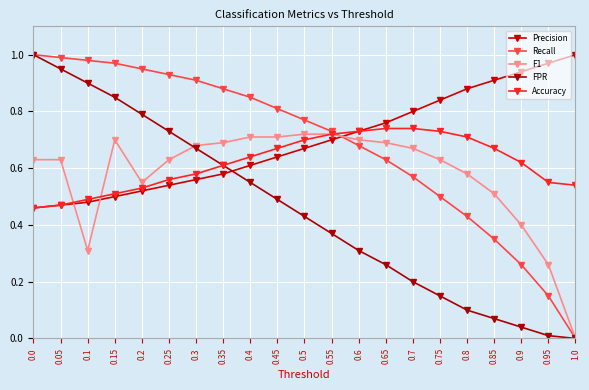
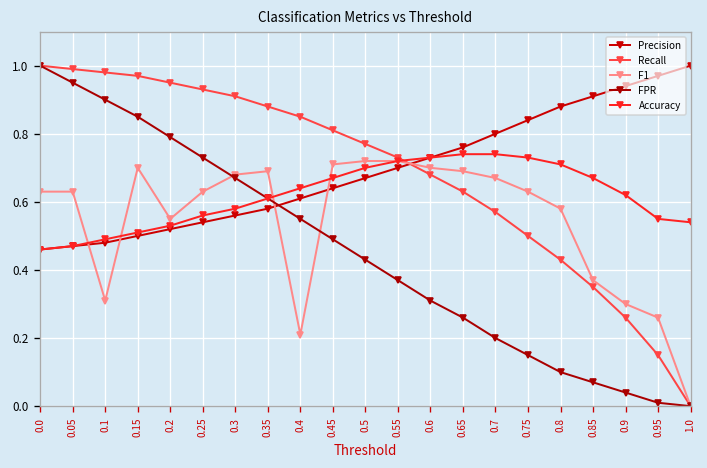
F1, 0.4: 0.71 -> 0.21
F1, 0.85: 0.51 -> 0.37
F1, 0.9: 0.4 -> 0.3
